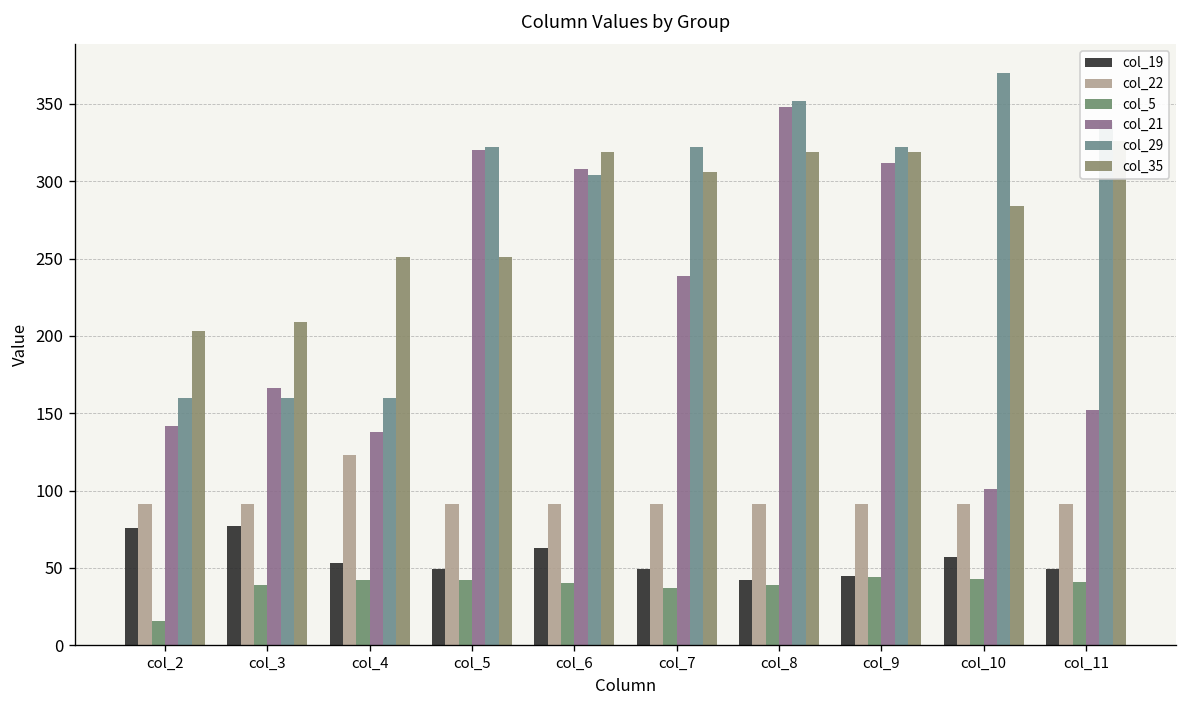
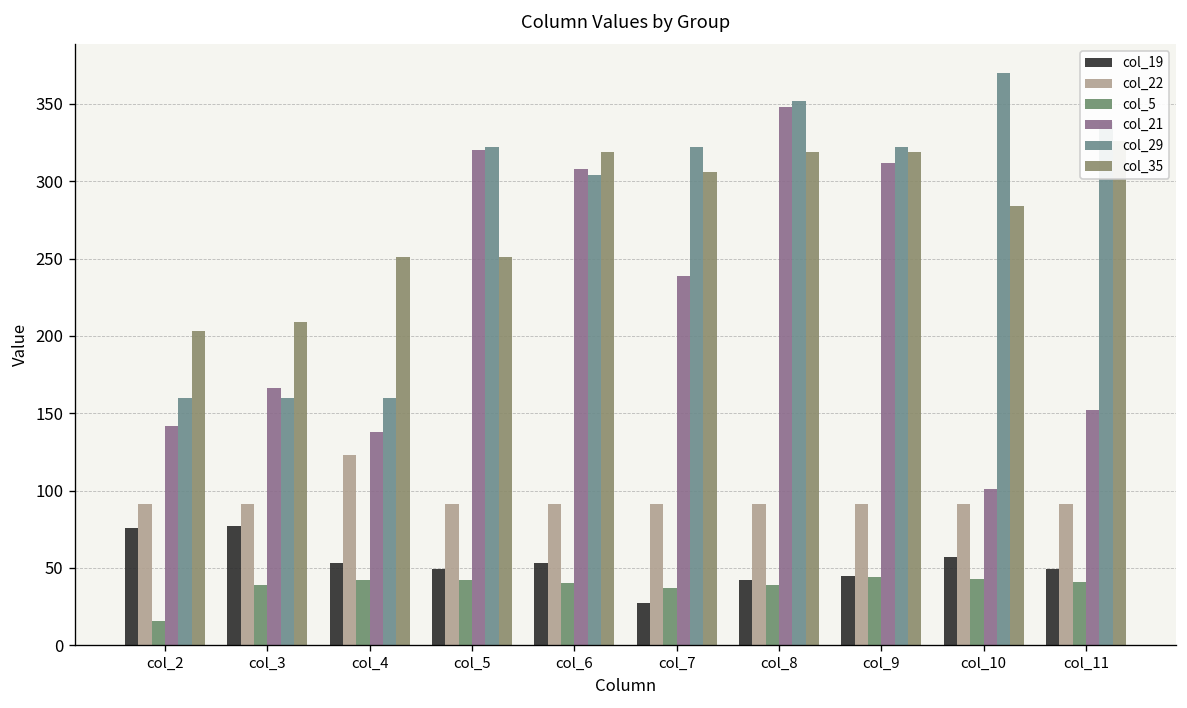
col_19, col_6: 63 -> 53
col_19, col_7: 49 -> 27
